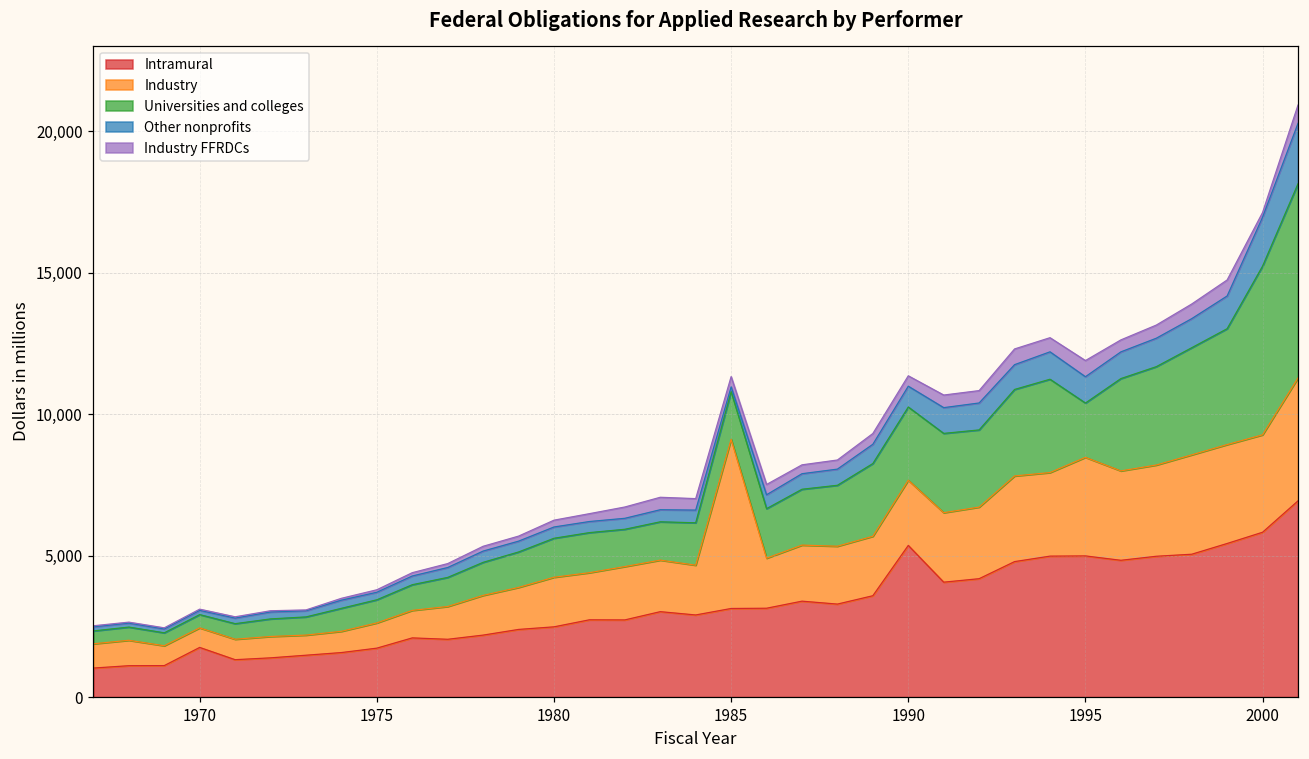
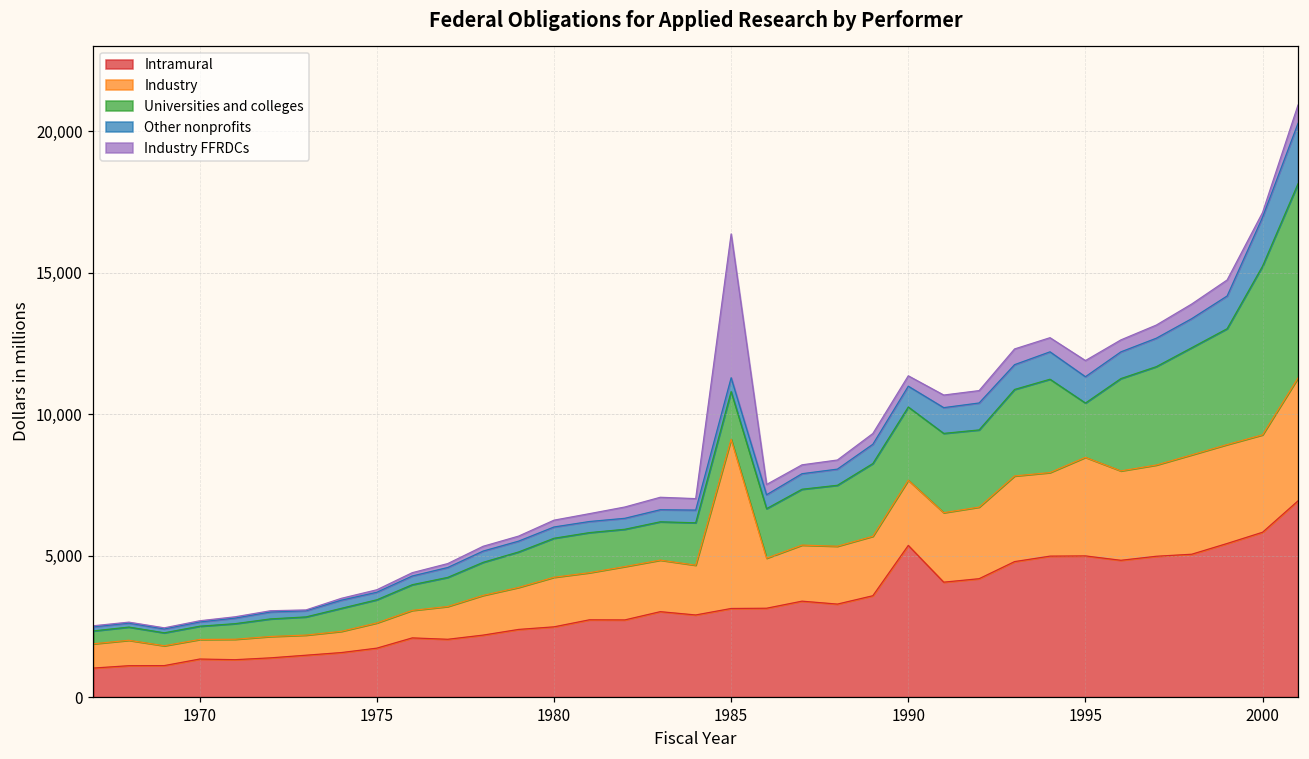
Intramural, 1970: 1,800 -> 1,300
Other nonprofits, 1985: 200 -> 500
Industry FFRDCs, 1985: 400 -> 5,100
